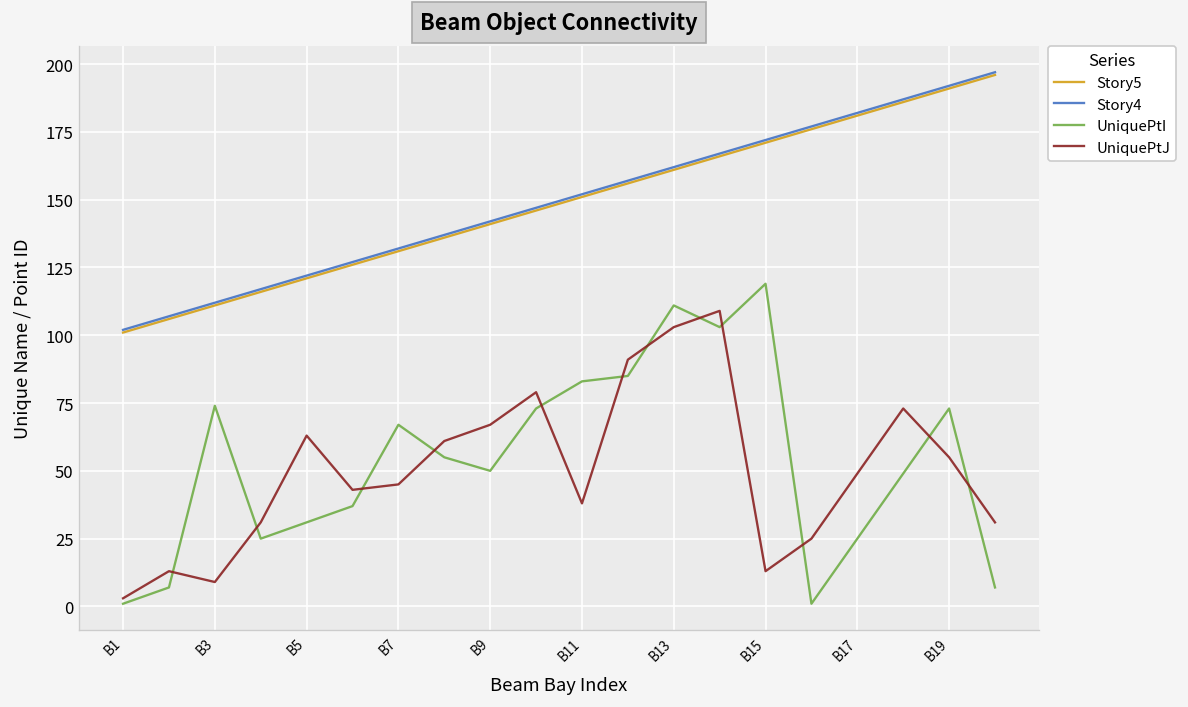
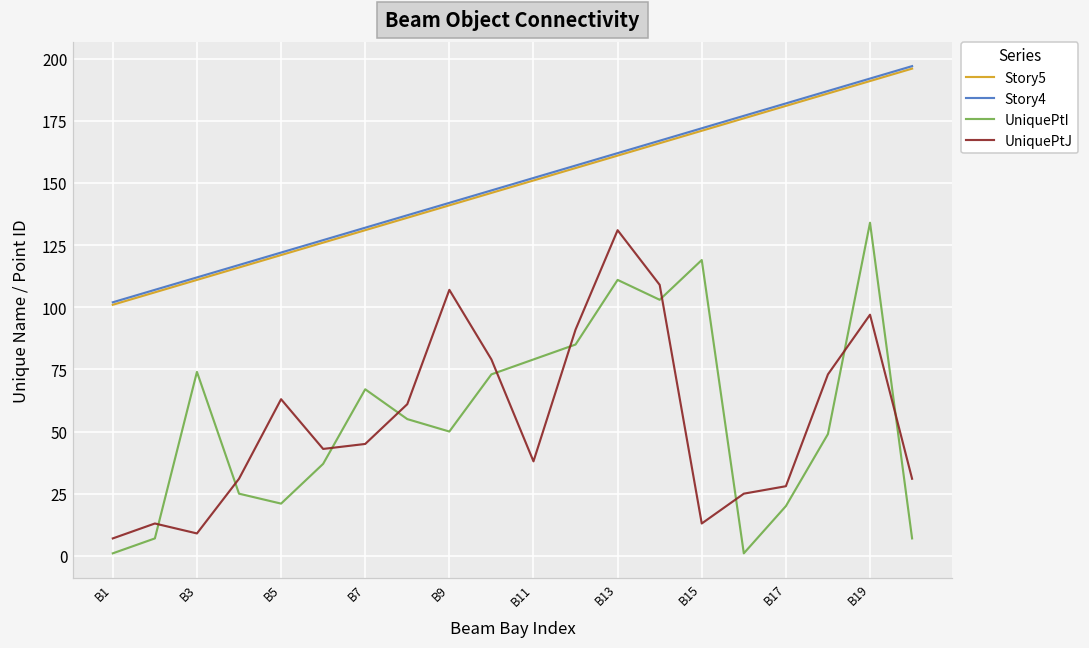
UniquePtJ, B1: 3 -> 7
UniquePtI, B5: 31 -> 21
UniquePtJ, B9: 67 -> 107
UniquePtI, B11: 83 -> 79
UniquePtJ, B13: 103 -> 131
UniquePtI, B17: 25 -> 20
UniquePtJ, B17: 49 -> 28
UniquePtI, B19: 73 -> 134
UniquePtJ, B19: 55 -> 97
